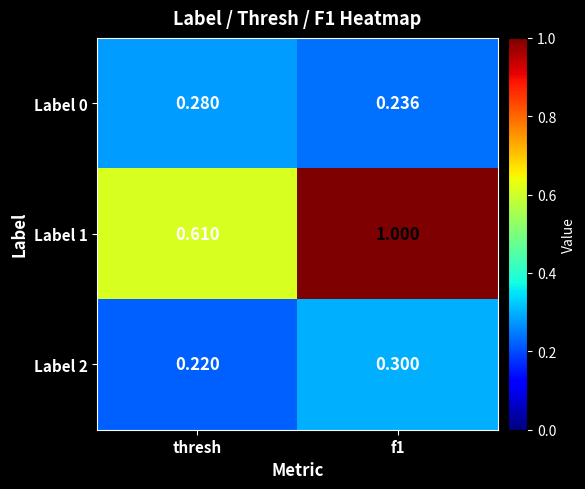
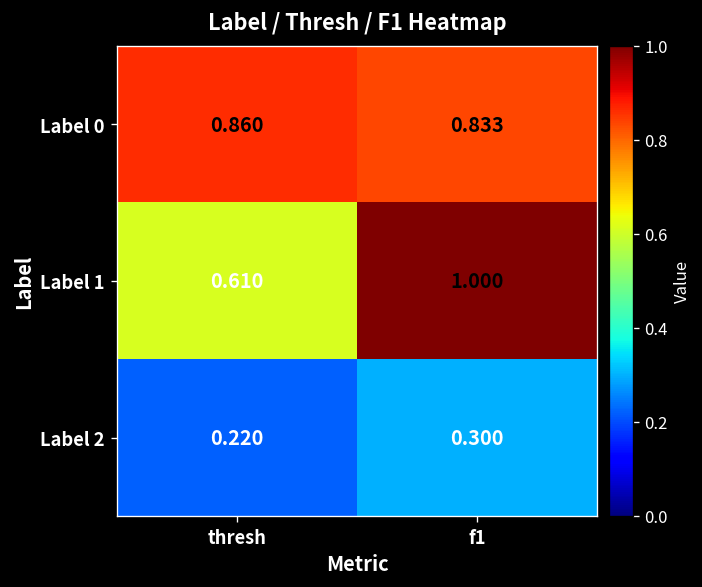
Label 0, thresh: 0.280 -> 0.860
Label 0, f1: 0.236 -> 0.833
